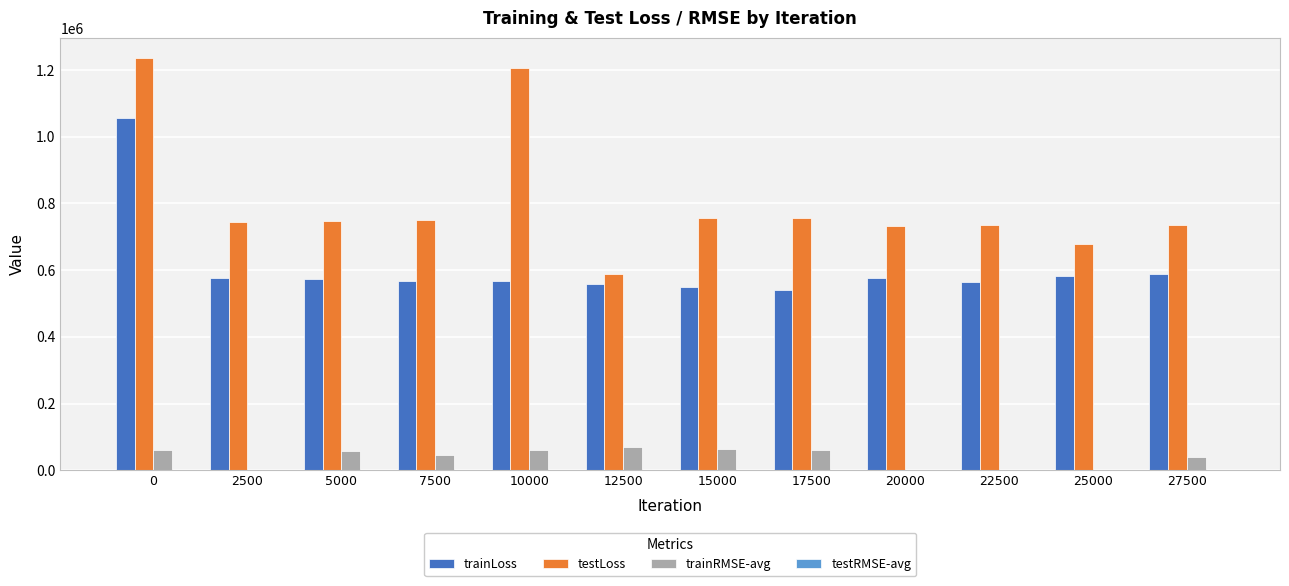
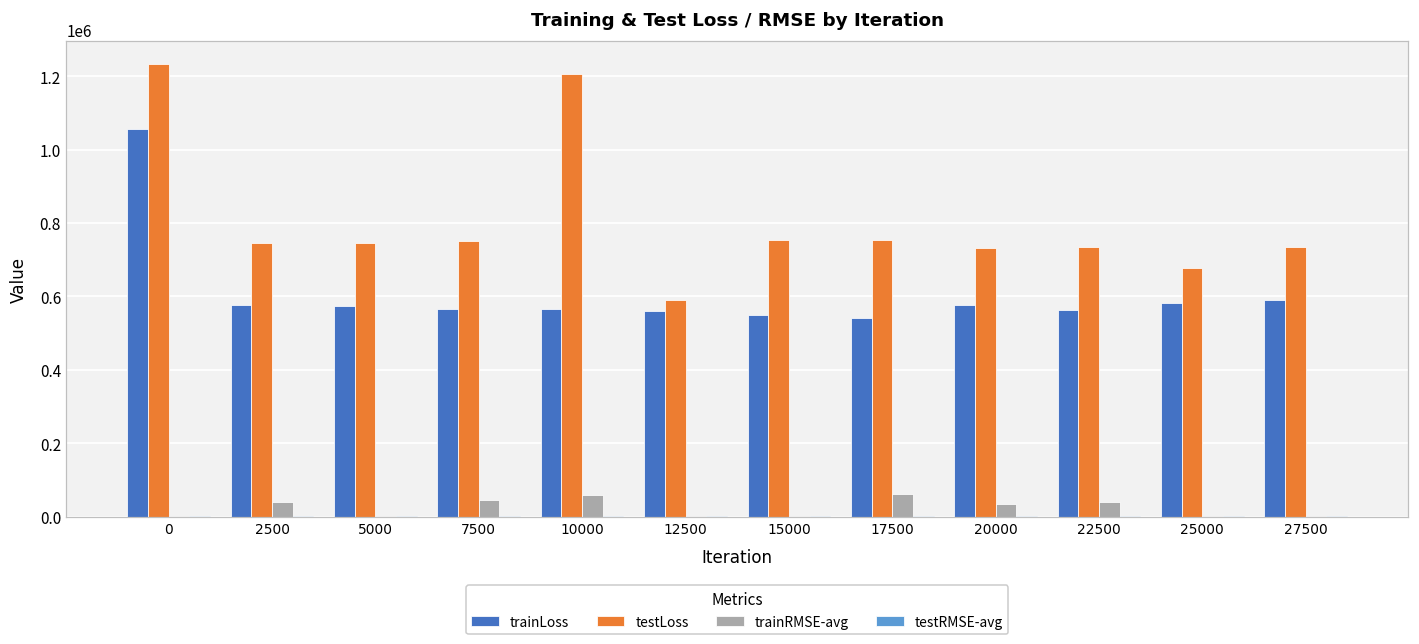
trainRMSE-avg, 0: 60000 -> 0
trainRMSE-avg, 2500: 0 -> 40000
trainRMSE-avg, 5000: 60000 -> 0
trainRMSE-avg, 12500: 70000 -> 0
trainRMSE-avg, 15000: 60000 -> 0
trainRMSE-avg, 20000: 0 -> 40000
trainRMSE-avg, 22500: 0 -> 40000
trainRMSE-avg, 27500: 40000 -> 0
